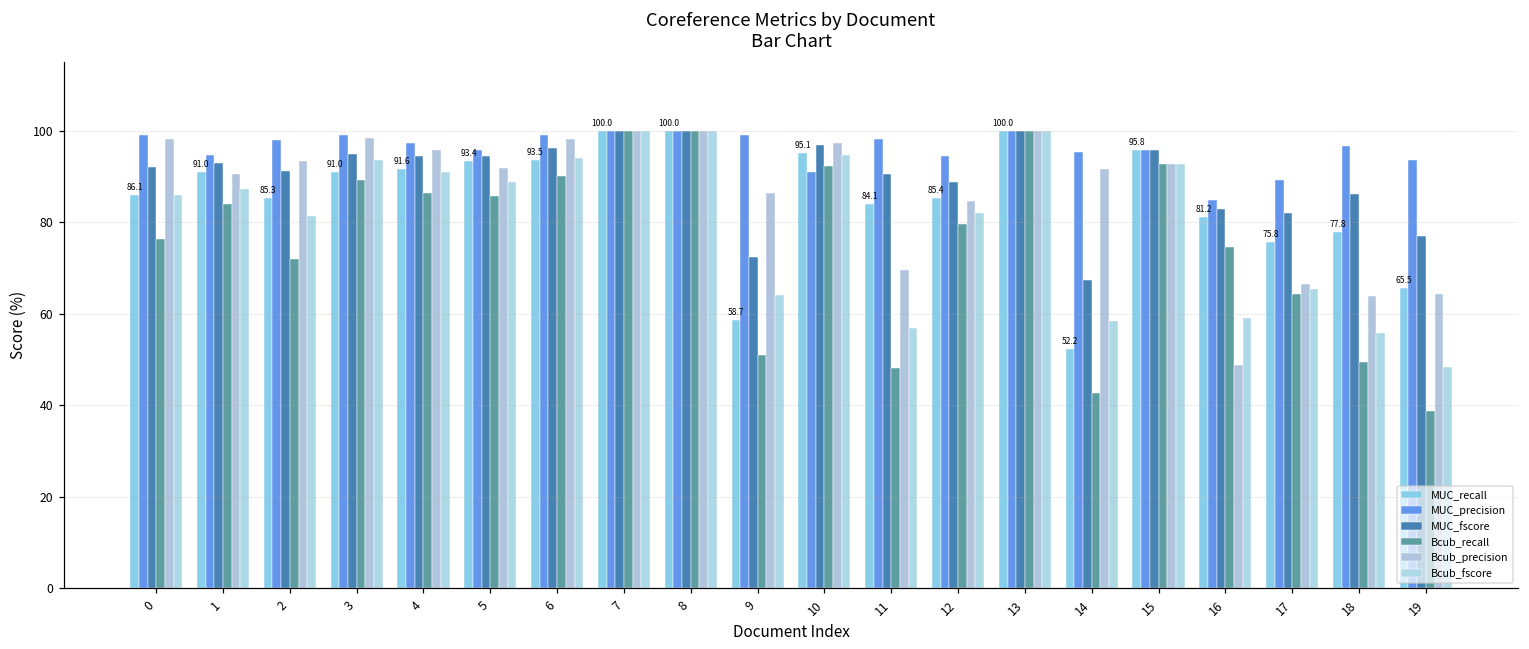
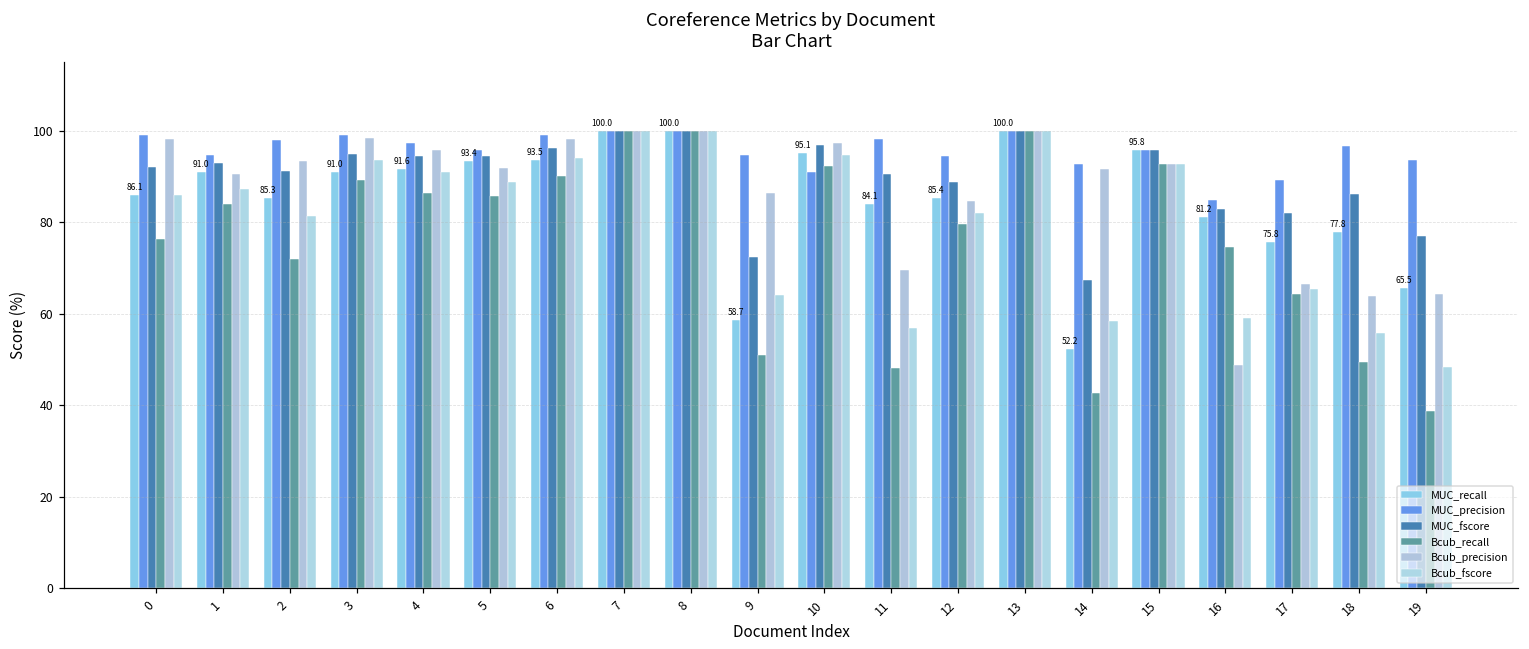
MUC_precision, 9: 99 -> 95
MUC_precision, 14: 95 -> 93
